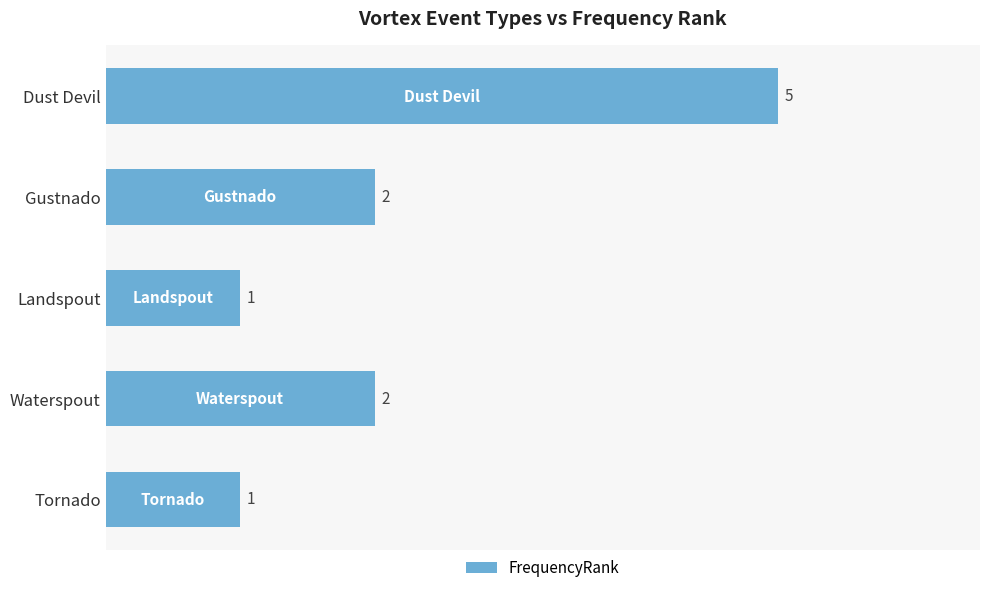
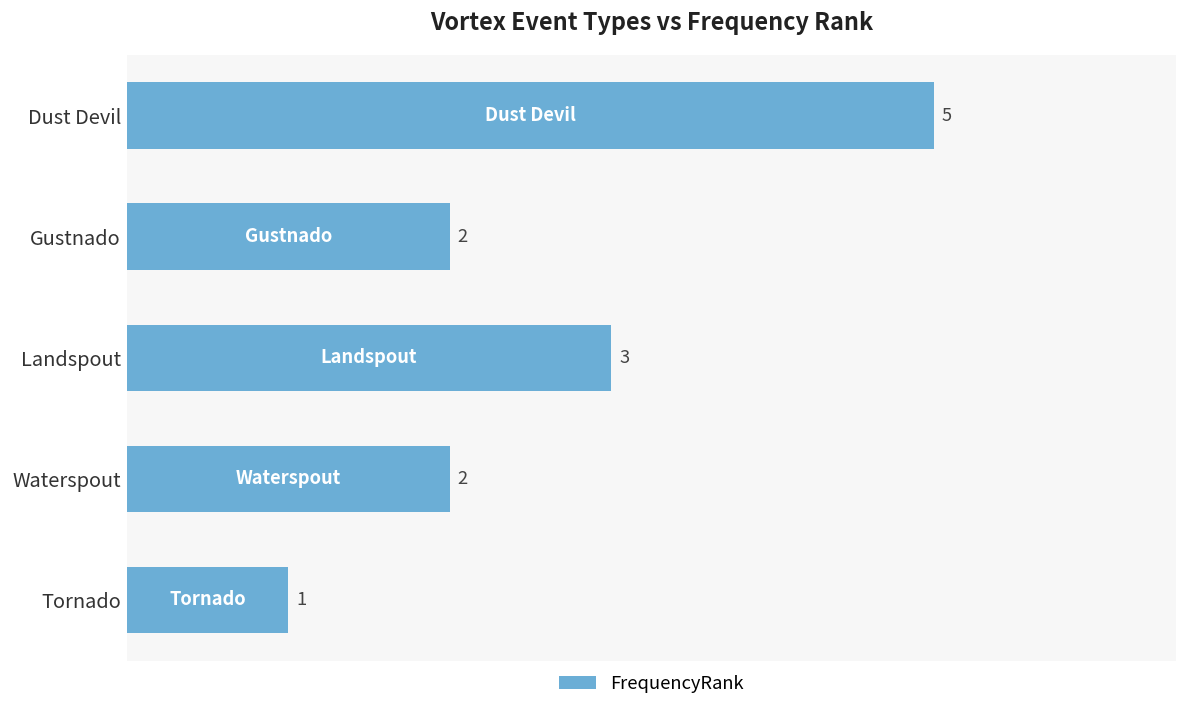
Landspout: 1 -> 3
